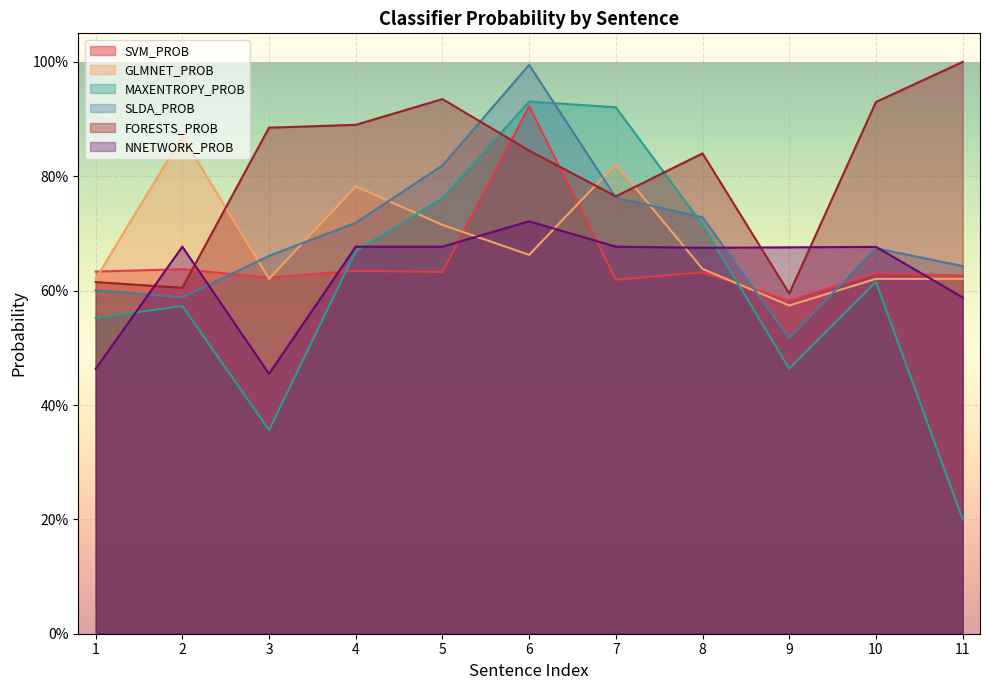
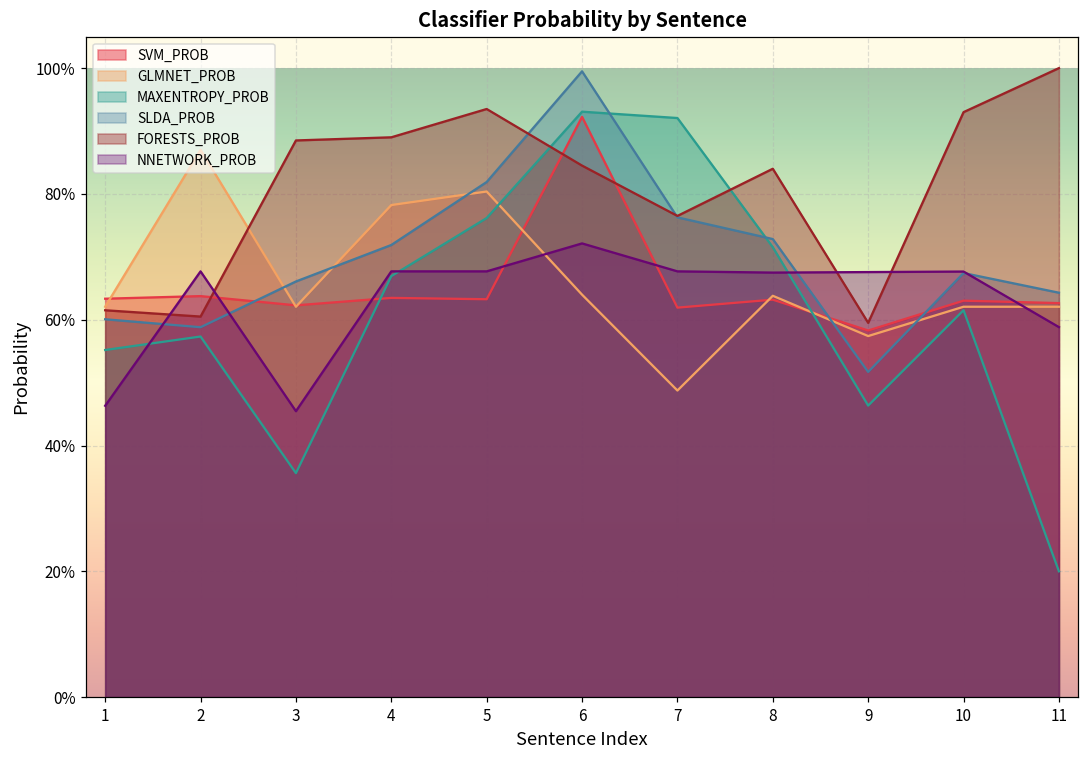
GLMNET_PROB, 5: 71% -> 80%
GLMNET_PROB, 6: 66% -> 64%
GLMNET_PROB, 7: 82% -> 49%
